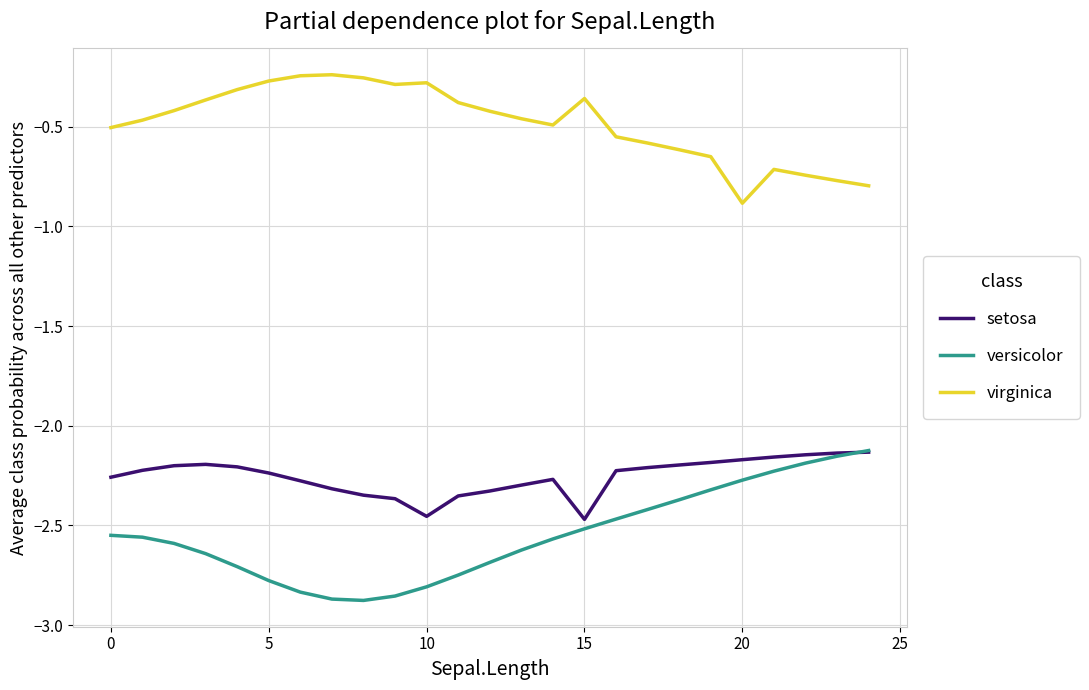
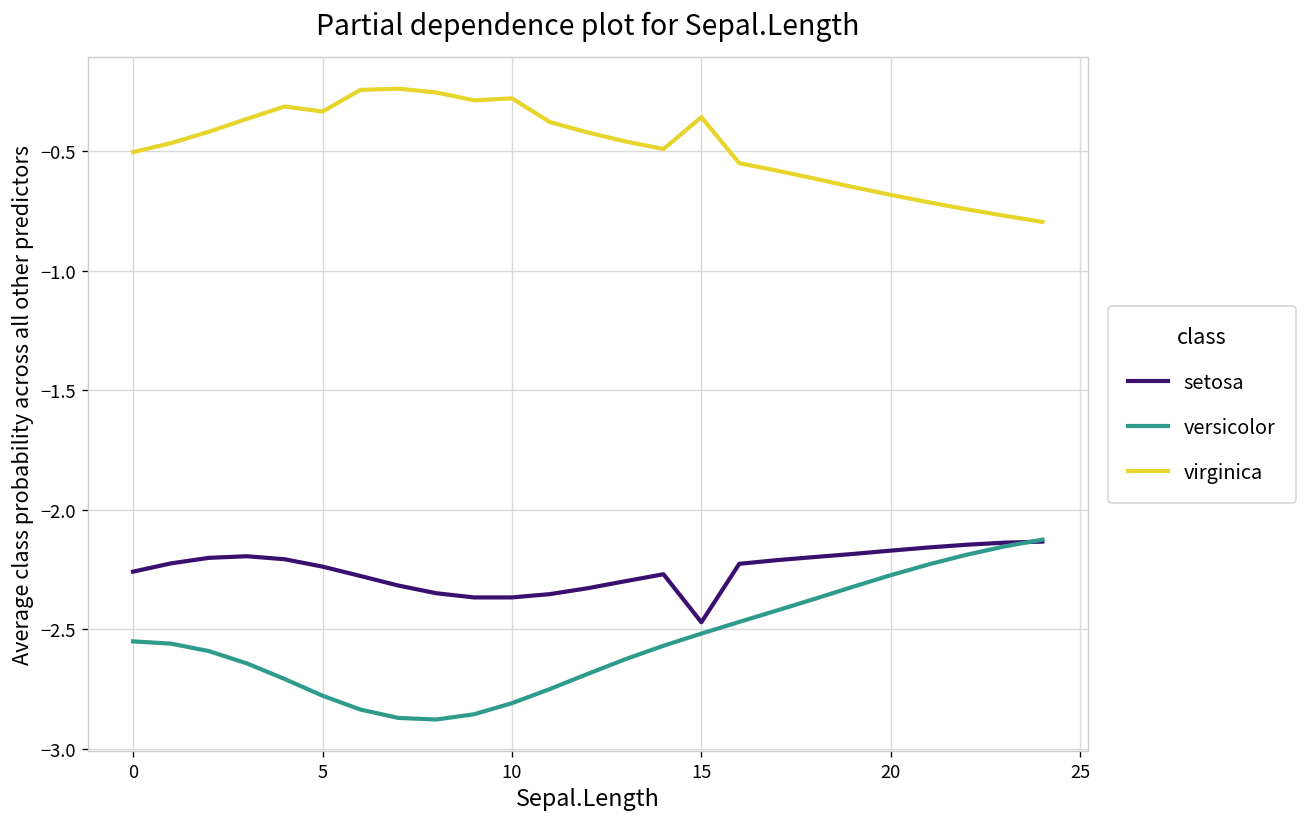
virginica, 5: -0.27 -> -0.33
setosa, 10: -2.45 -> -2.37
virginica, 20: -0.88 -> -0.68
